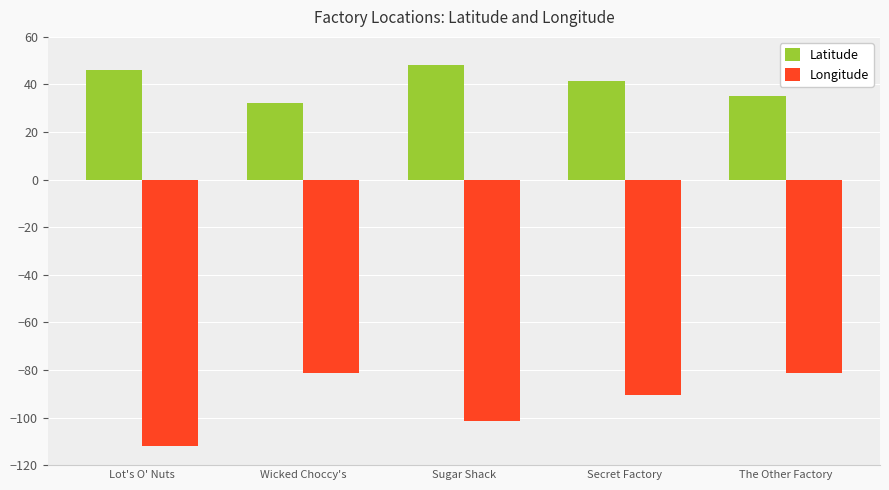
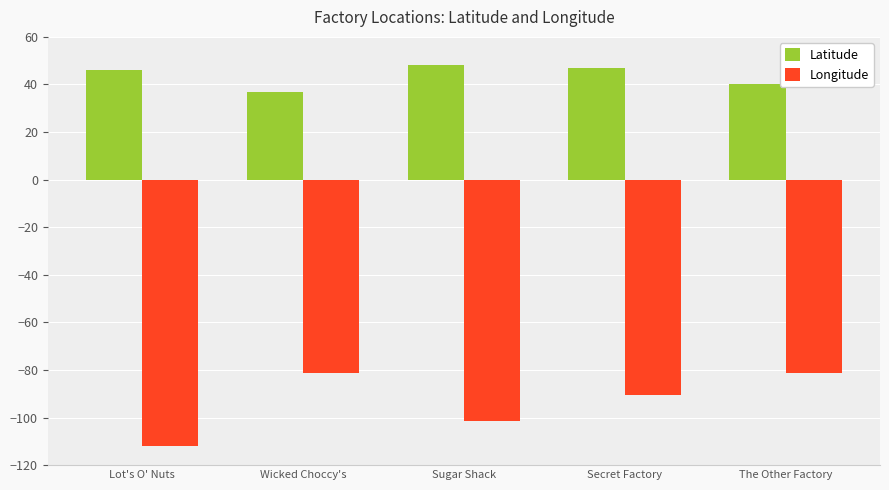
Latitude, Wicked Choccy's: 32 -> 37
Latitude, Secret Factory: 41 -> 47
Latitude, The Other Factory: 35 -> 40
